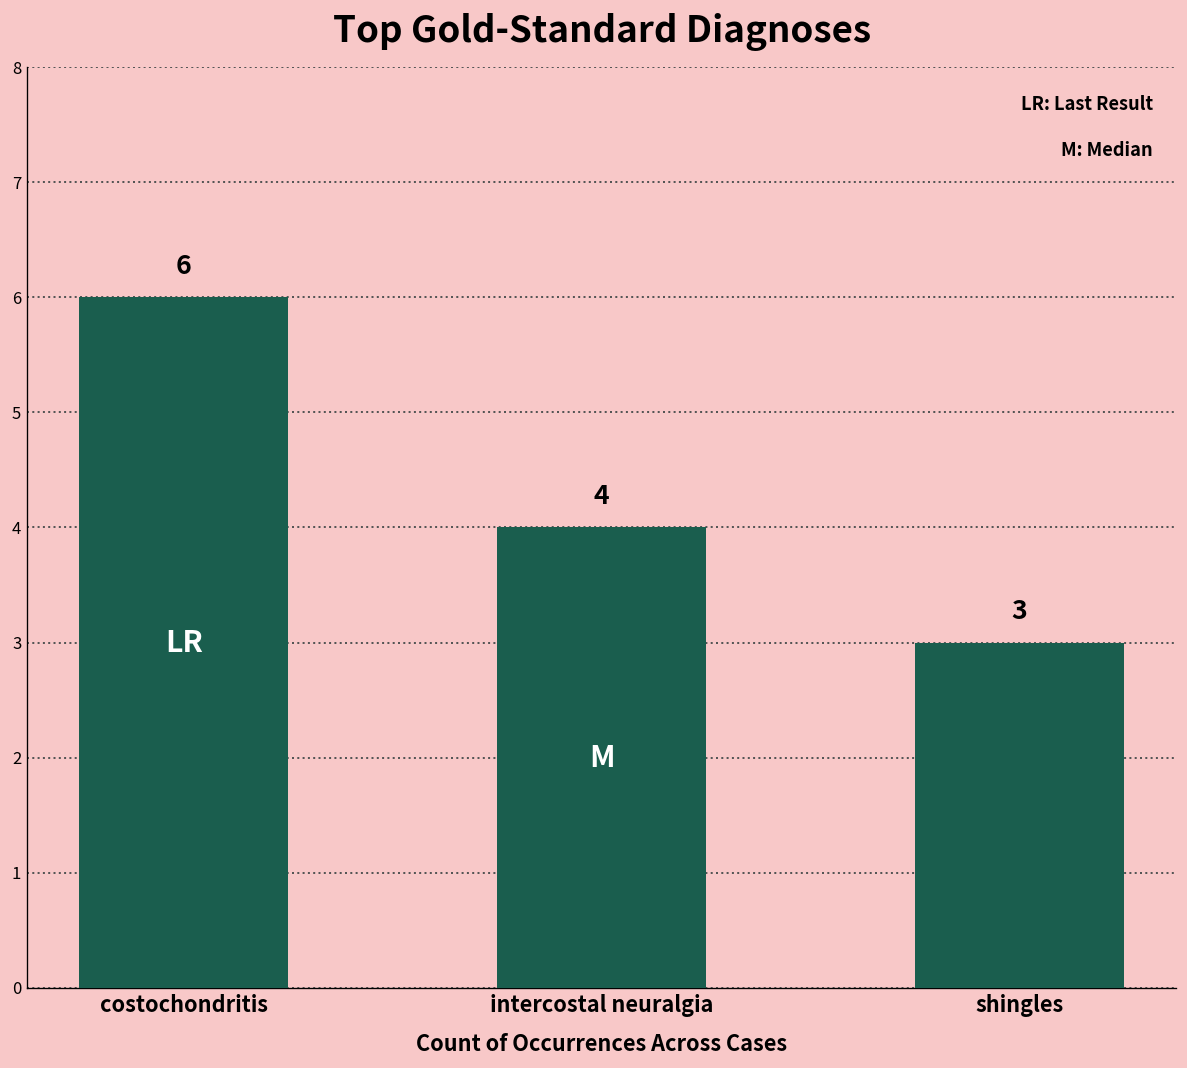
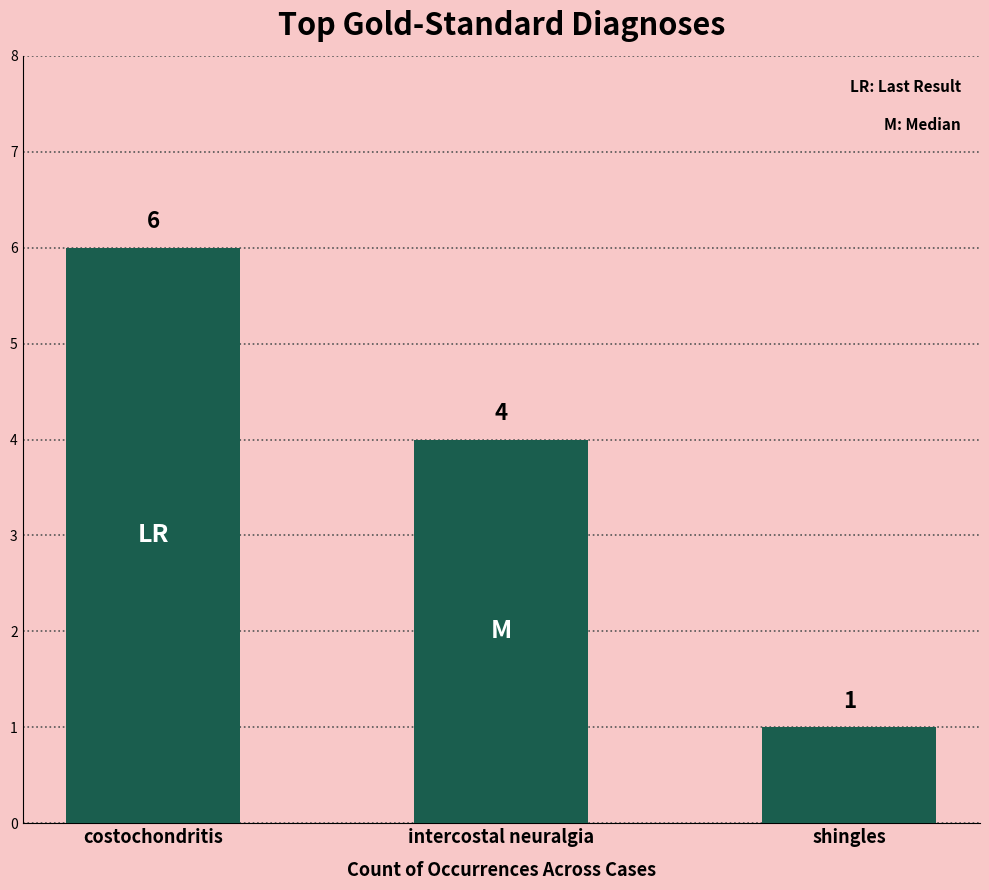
shingles: 3 -> 1
